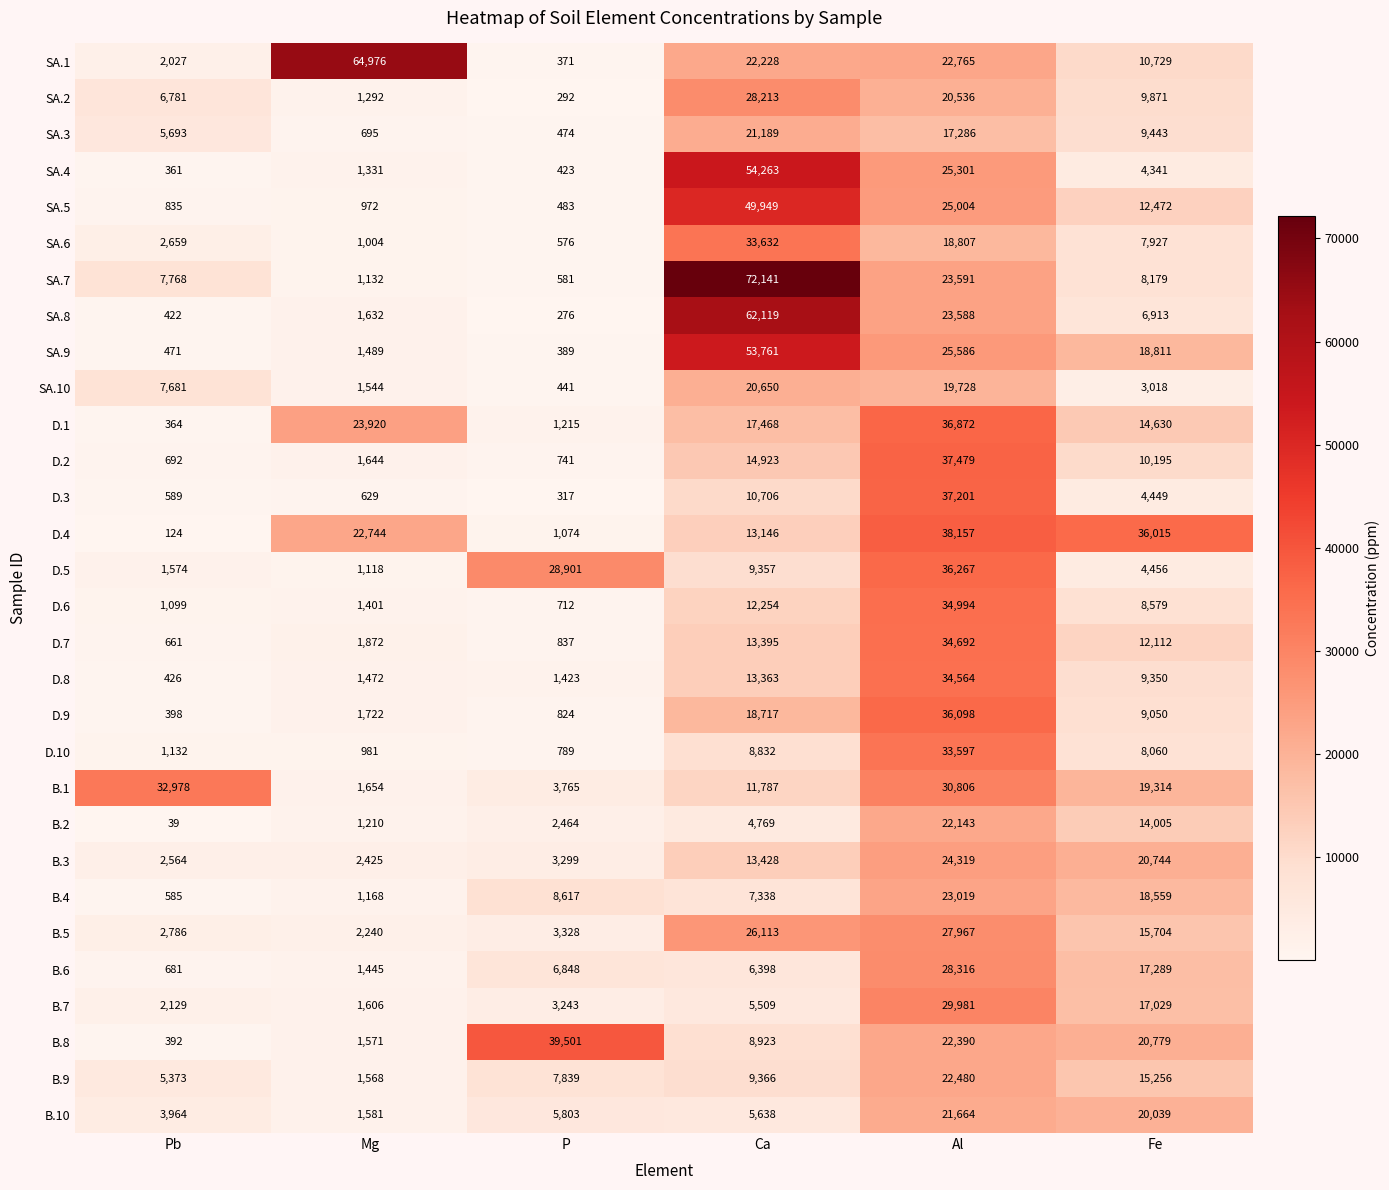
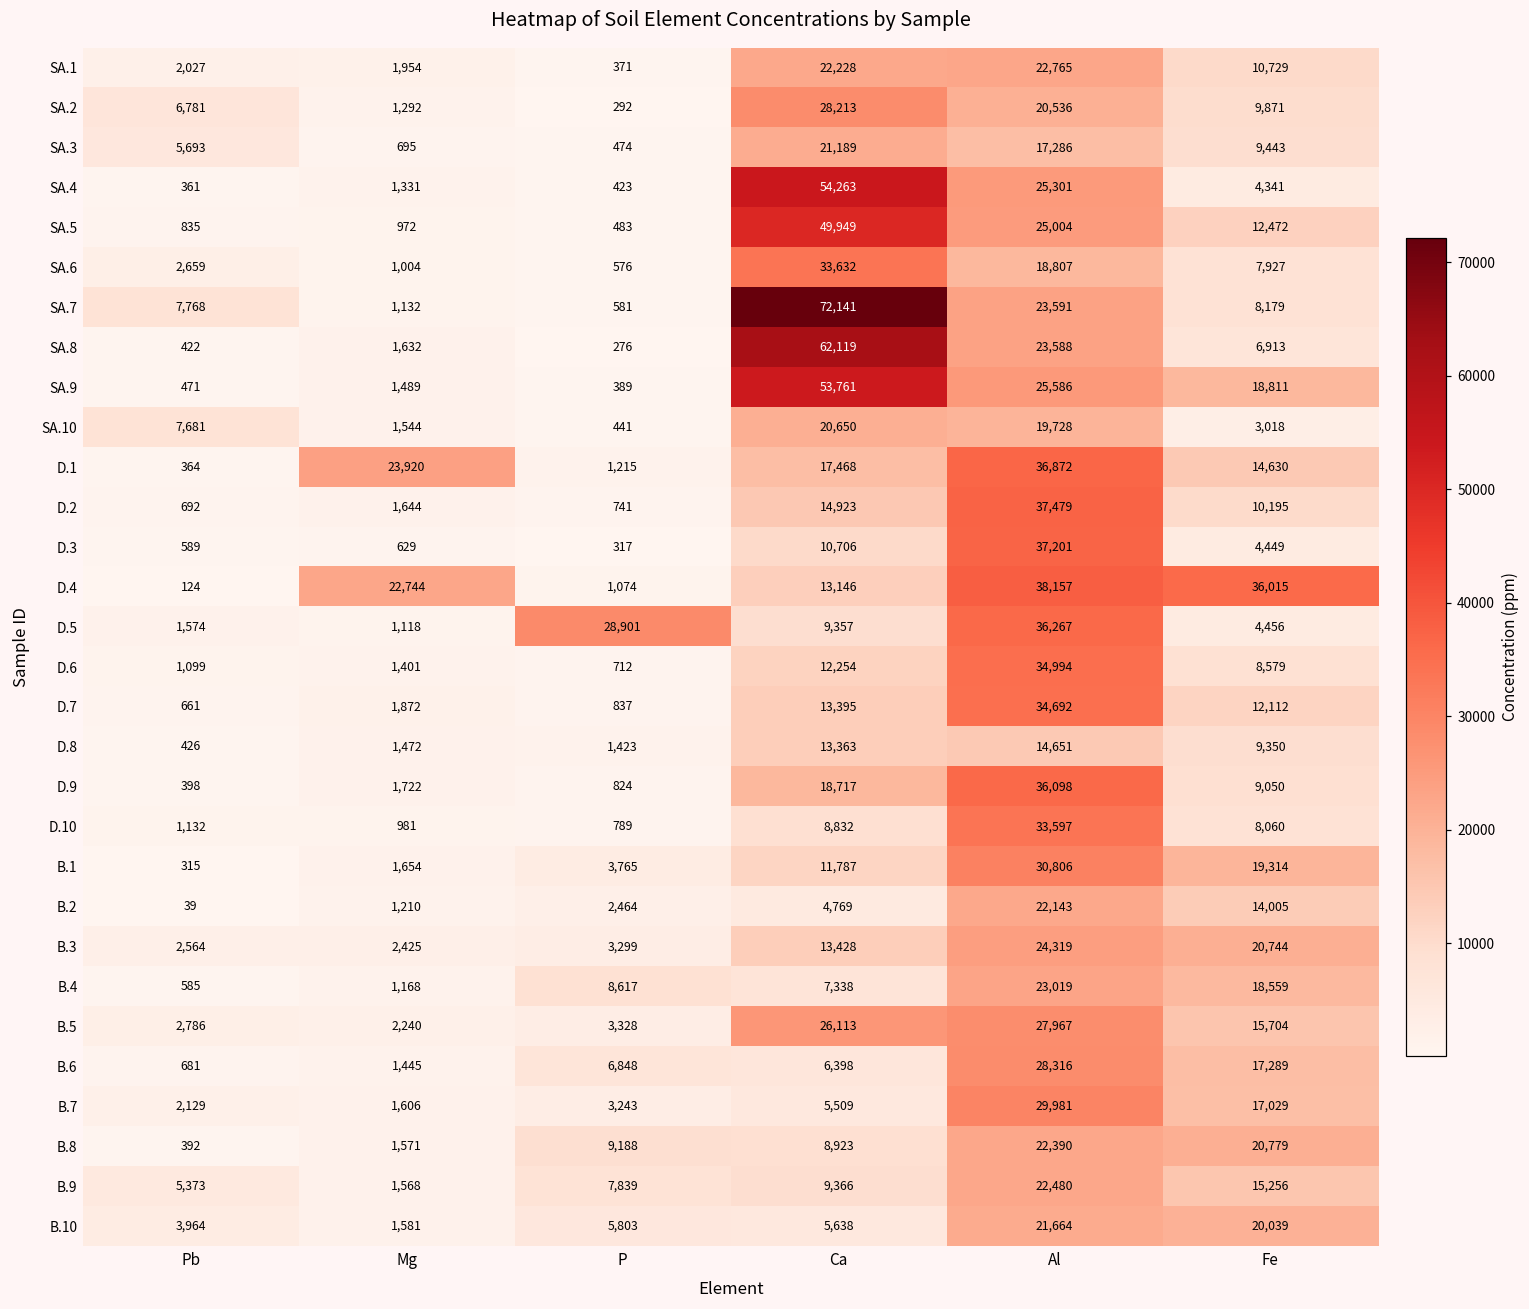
SA.1, Mg: 64,976 -> 1,954
D.8, Al: 34,564 -> 14,651
B.1, Pb: 32,978 -> 315
B.8, P: 39,501 -> 9,188
